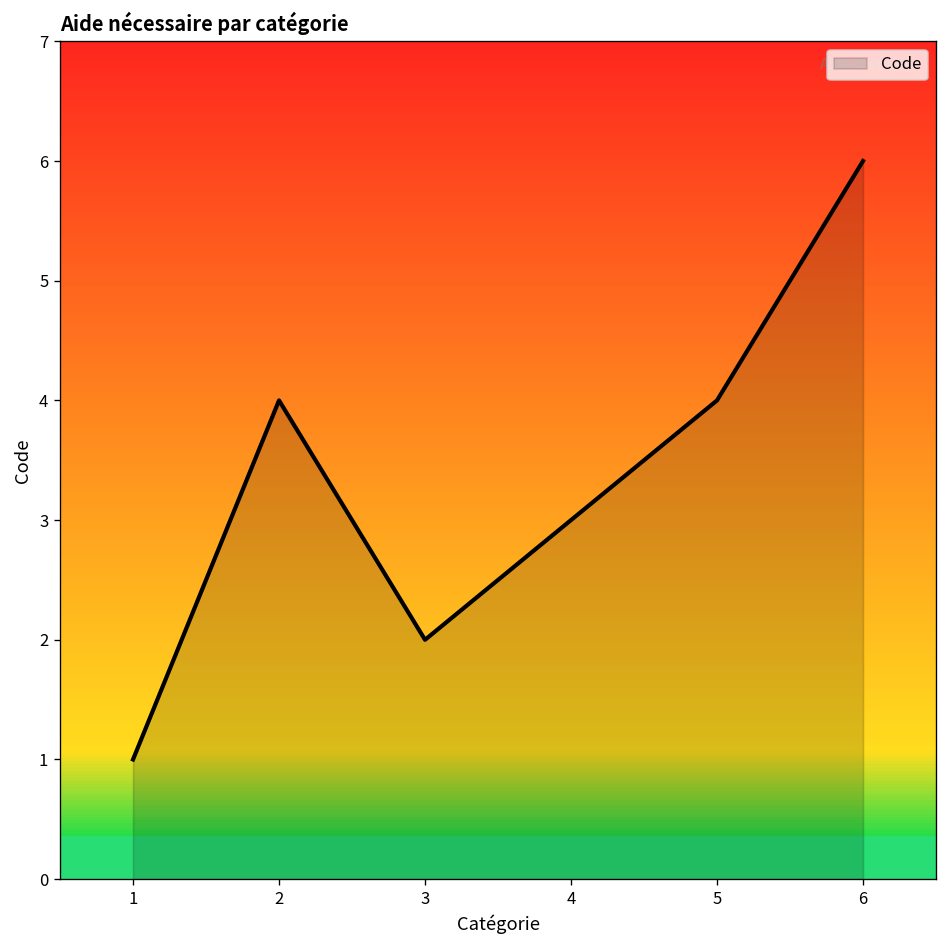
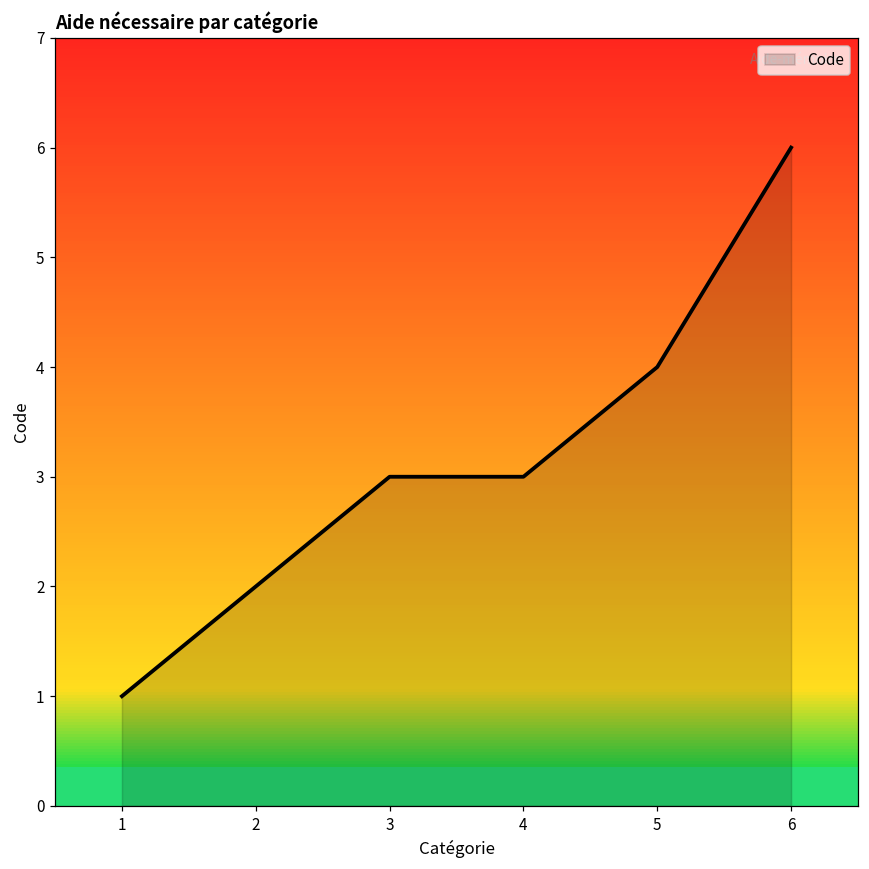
2: 4 -> 2
3: 2 -> 3
